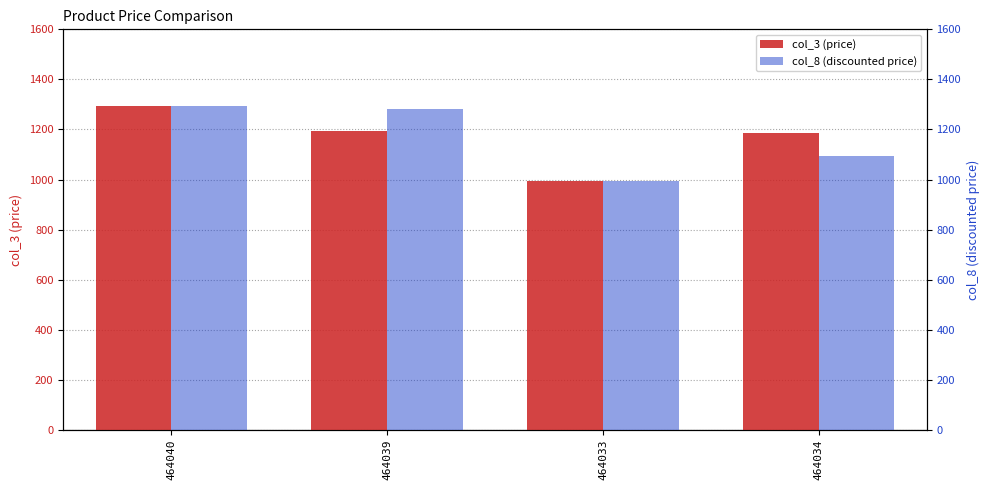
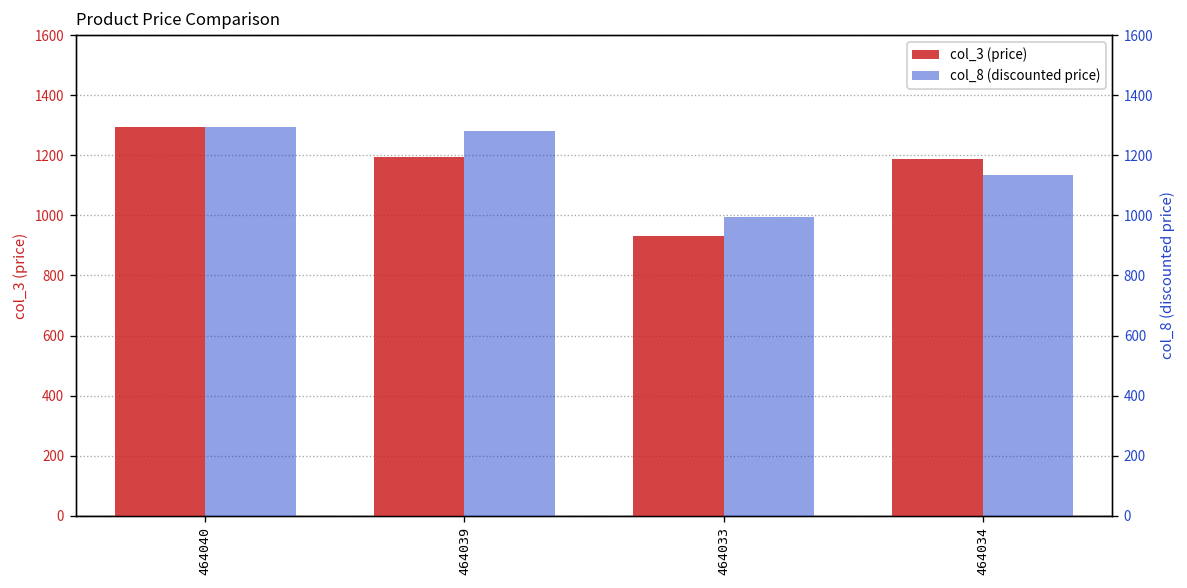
col_3 (price), 464033: 1000 -> 930
col_8 (discounted price), 464034: 1100 -> 1130
